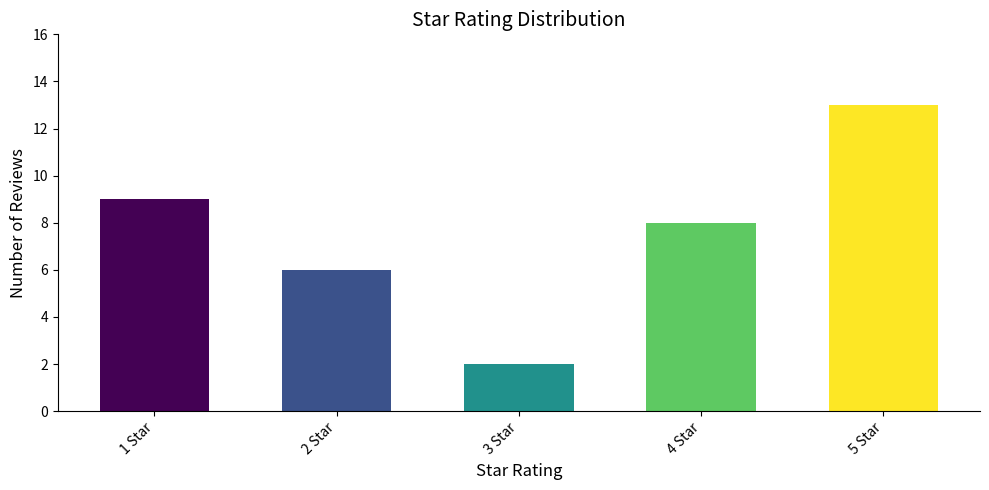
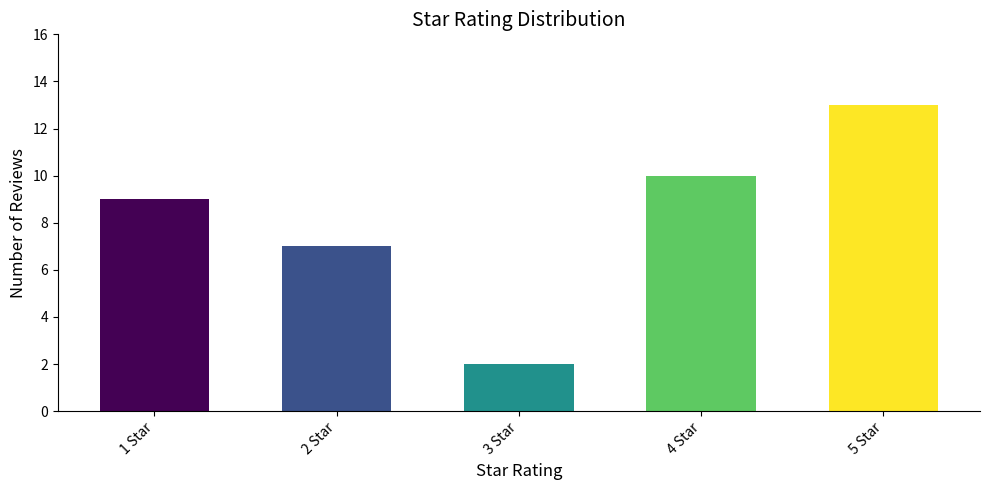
2 Star: 6 -> 7
4 Star: 8 -> 10
